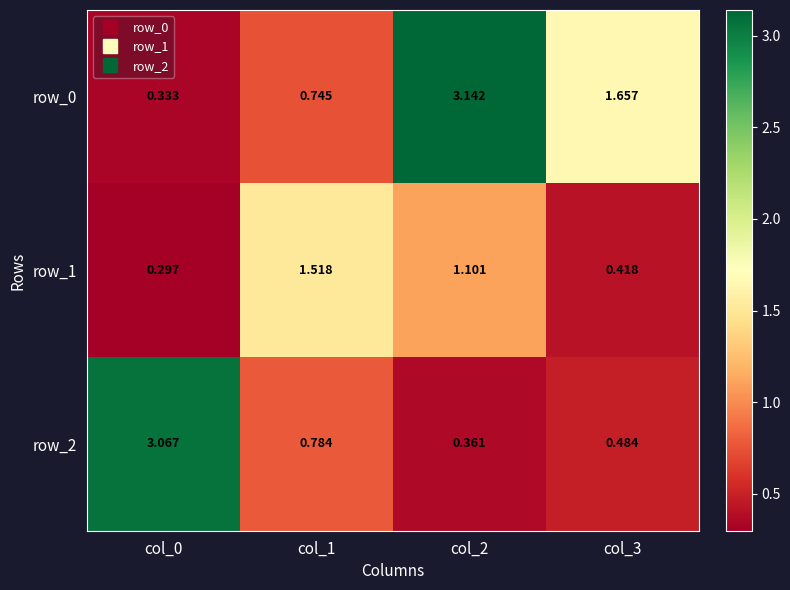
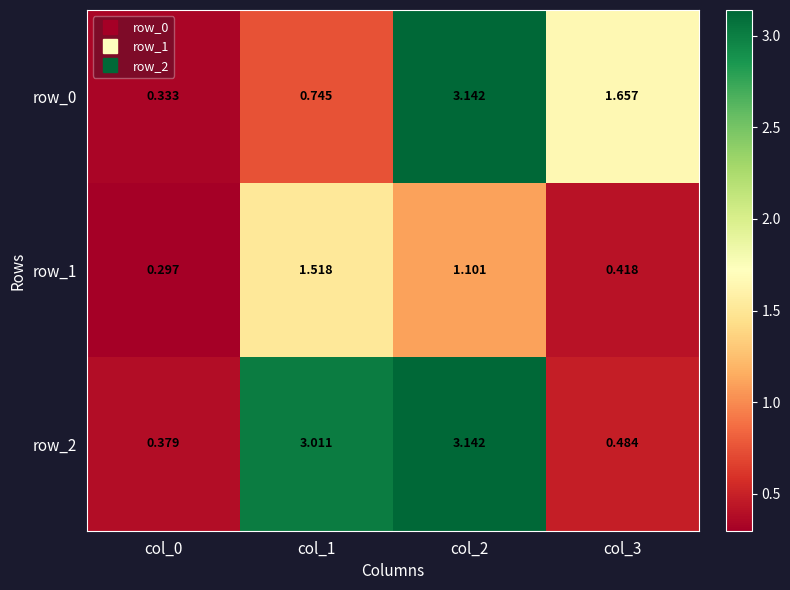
row_2, col_0: 3.067 -> 0.379
row_2, col_1: 0.784 -> 3.011
row_2, col_2: 0.361 -> 3.142
